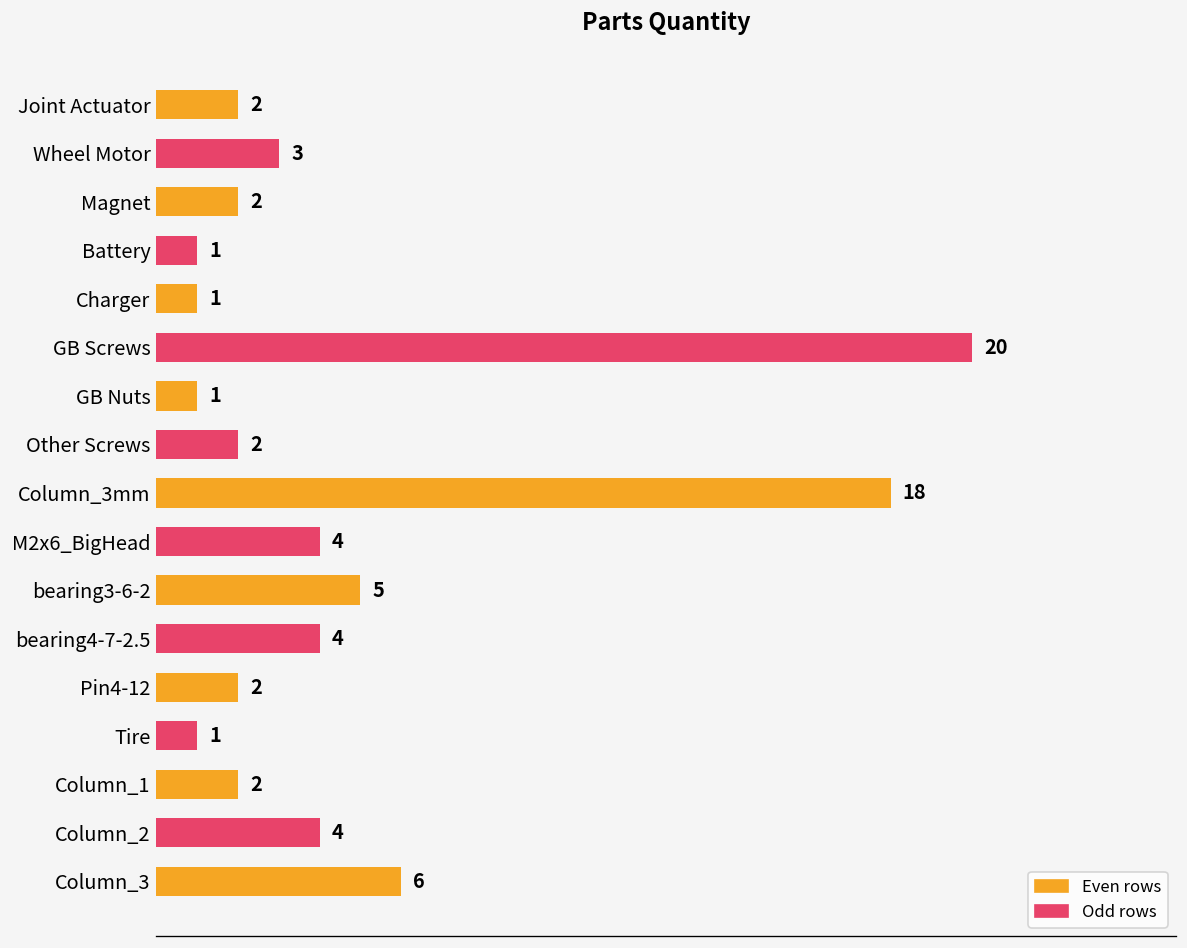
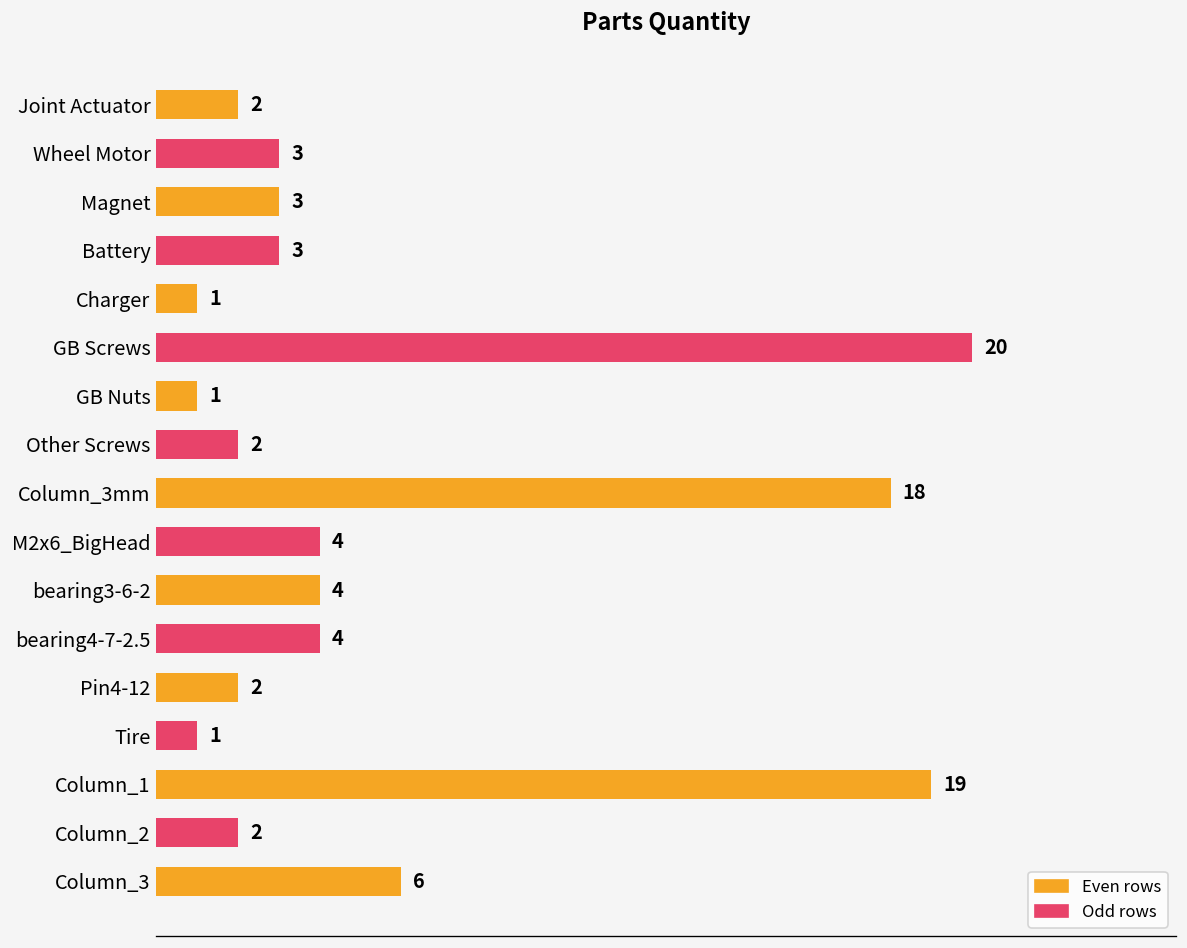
Magnet: 2 -> 3
Battery: 1 -> 3
bearing3-6-2: 5 -> 4
Column_1: 2 -> 19
Column_2: 4 -> 2
